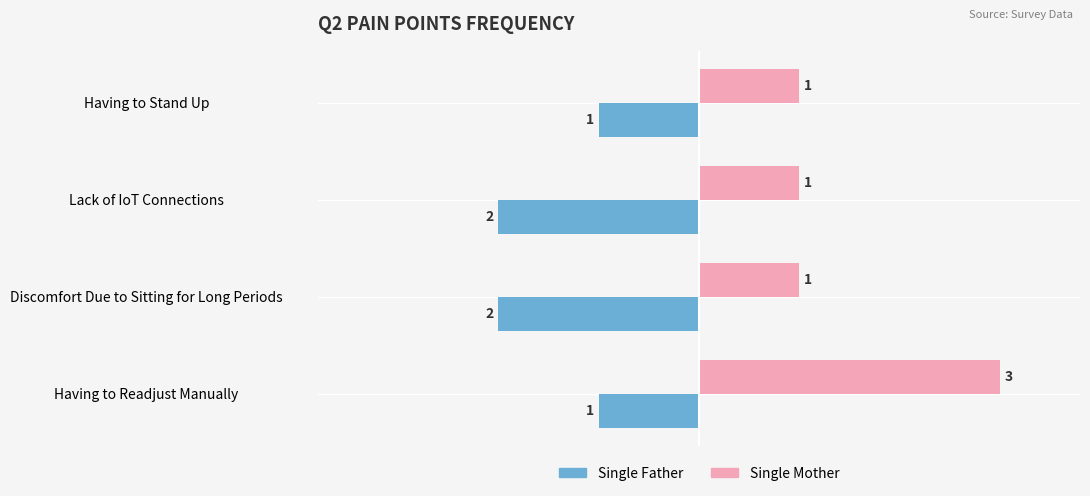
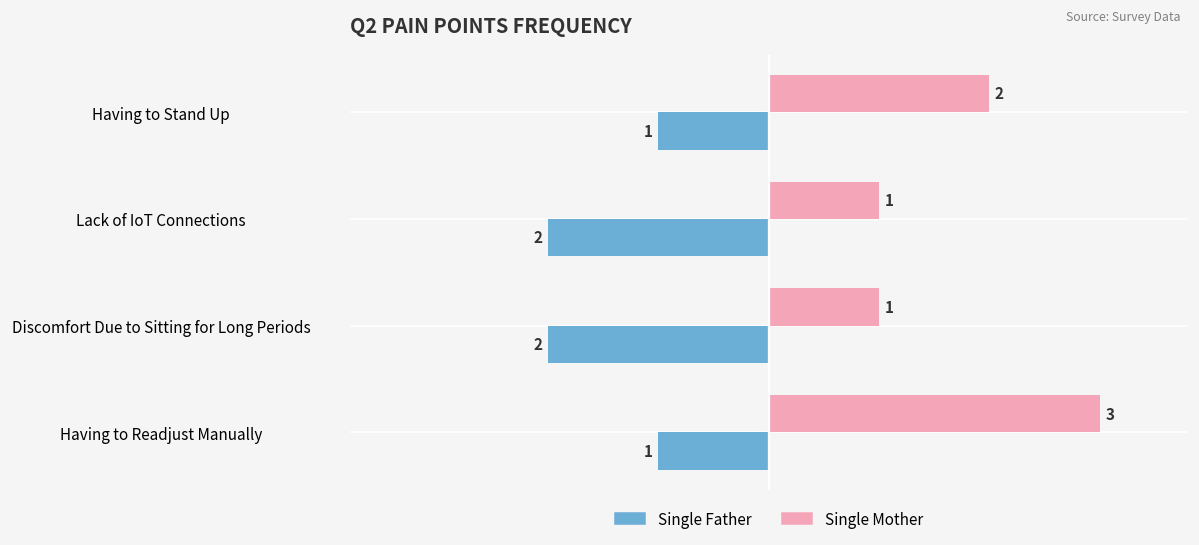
Single Mother, Having to Stand Up: 1 -> 2
